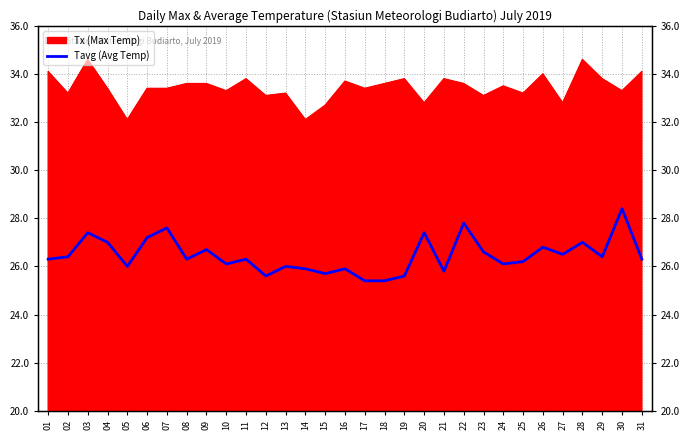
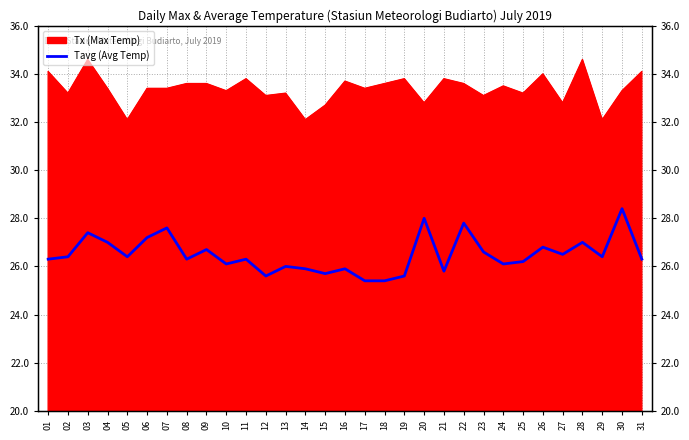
Tavg (Avg Temp), 05: 26.0 -> 26.4
Tavg (Avg Temp), 20: 27.4 -> 28.0
Tx (Max Temp), 29: 33.8 -> 32.1
